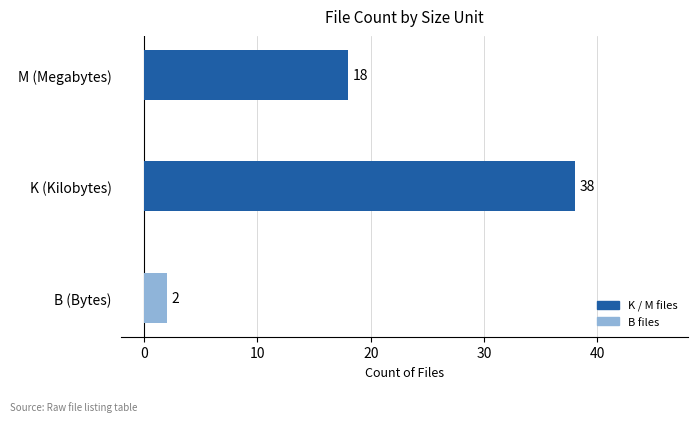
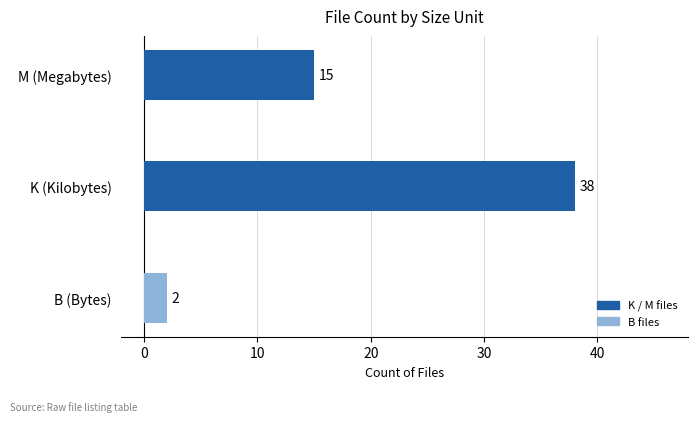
M (Megabytes): 18 -> 15
